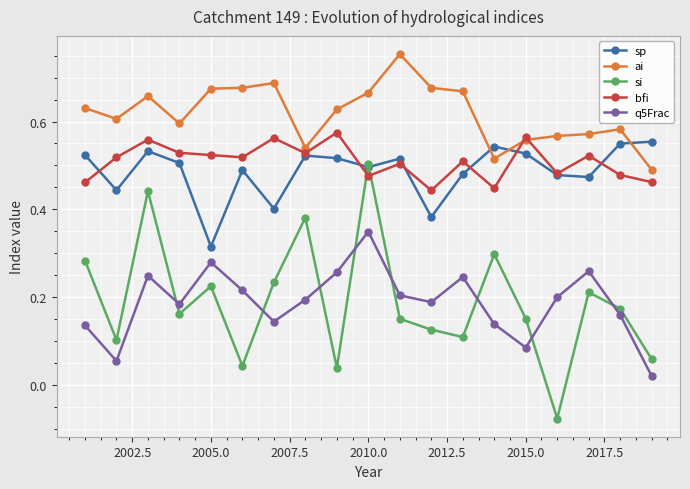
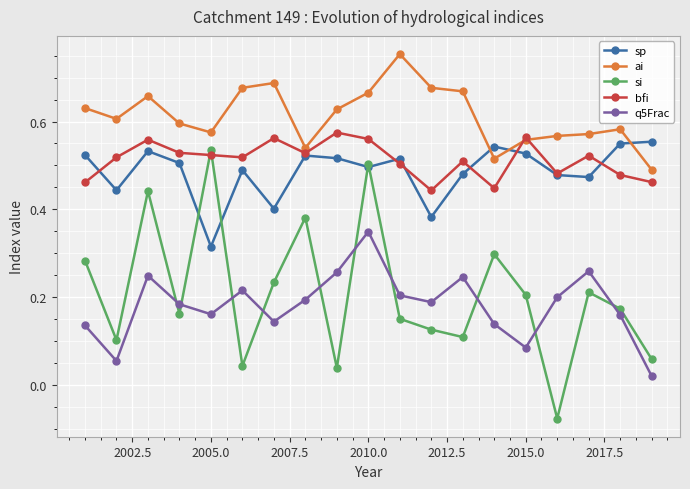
ai, 2005.0: 0.67 -> 0.58
si, 2005.0: 0.22 -> 0.54
q5Frac, 2005.0: 0.28 -> 0.16
bfi, 2010.0: 0.48 -> 0.56
si, 2015.0: 0.15 -> 0.21
